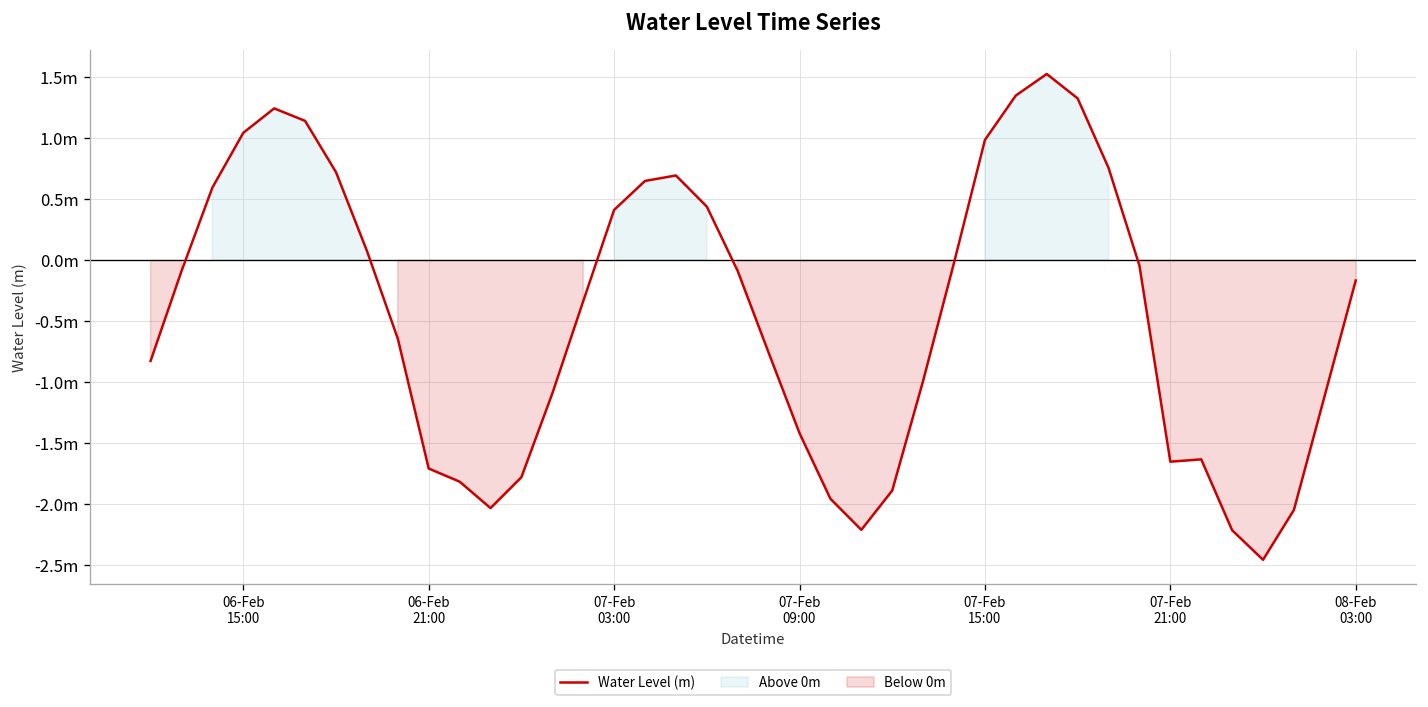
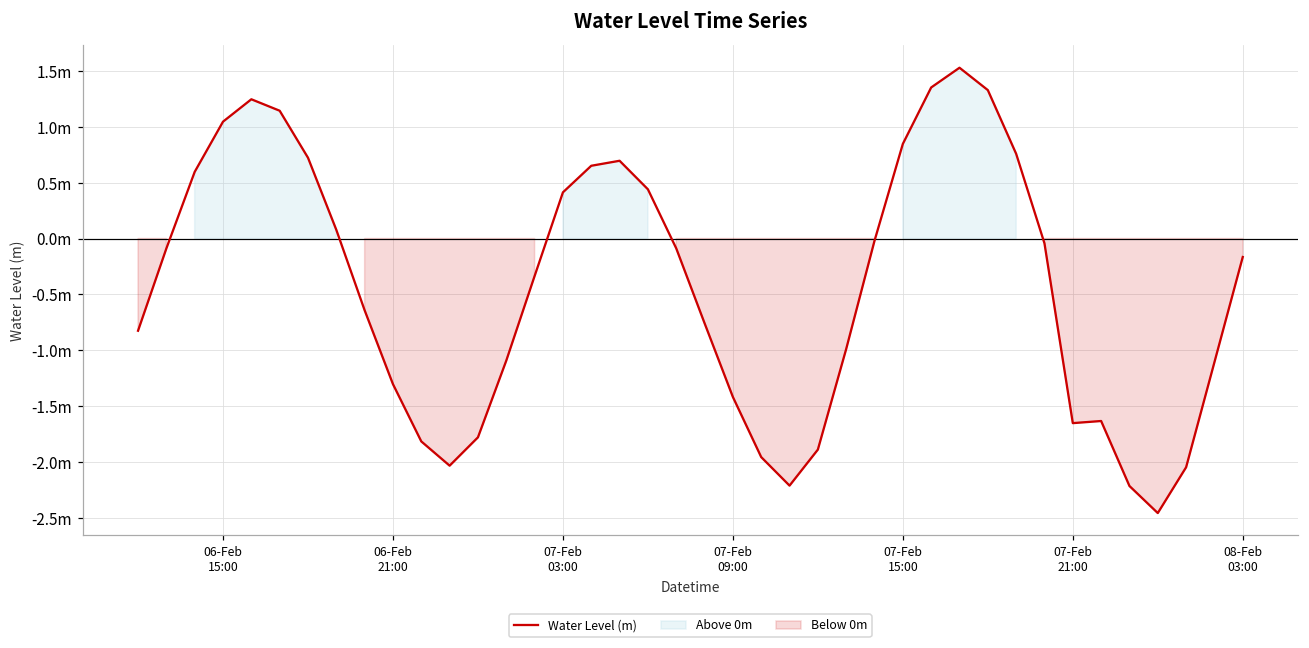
06-Feb 21:00: -1.71m -> -1.30m
07-Feb 15:00: 0.99m -> 0.85m
